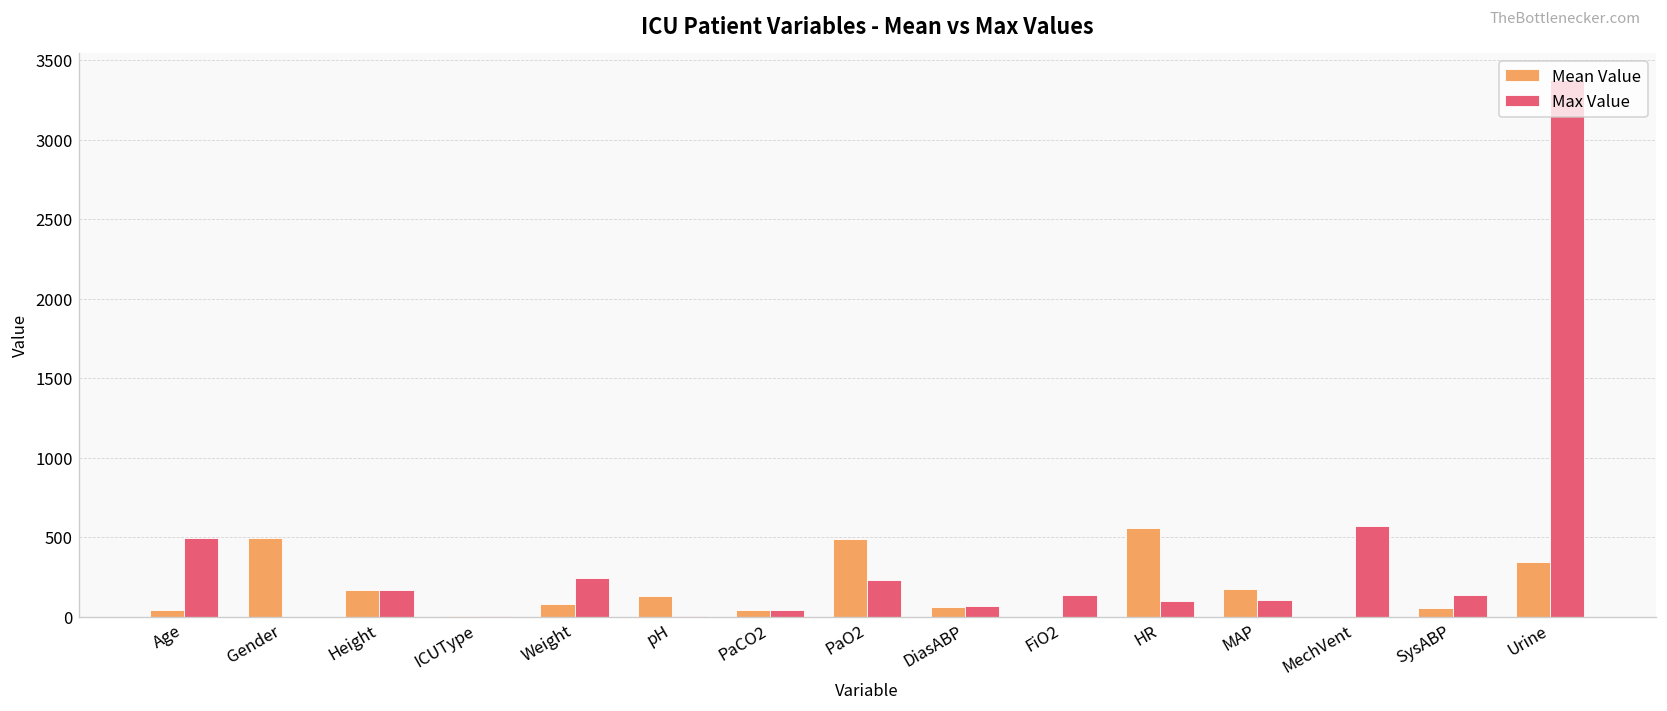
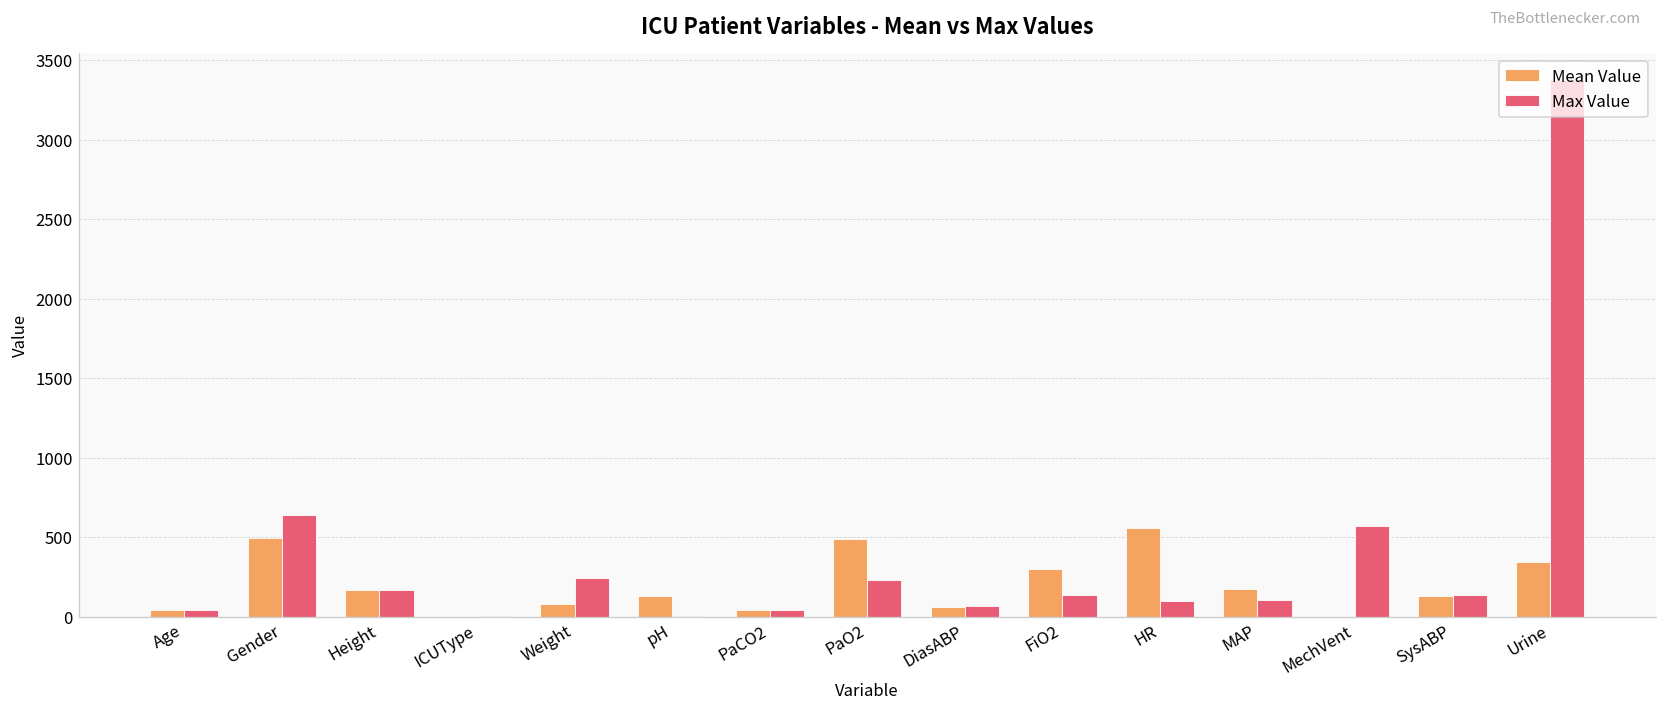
Max Value, Age: 490 -> 40
Max Value, Gender: 0 -> 640
Mean Value, FiO2: 0 -> 300
Mean Value, SysABP: 60 -> 130
